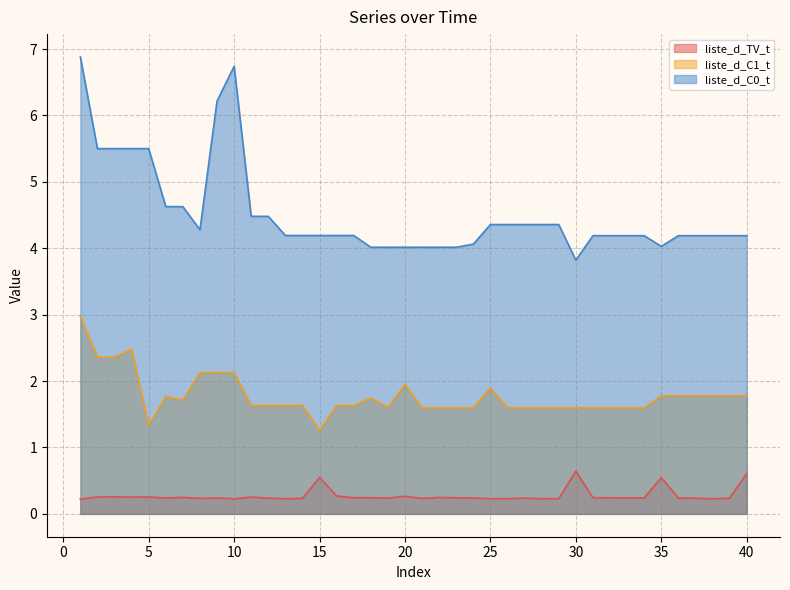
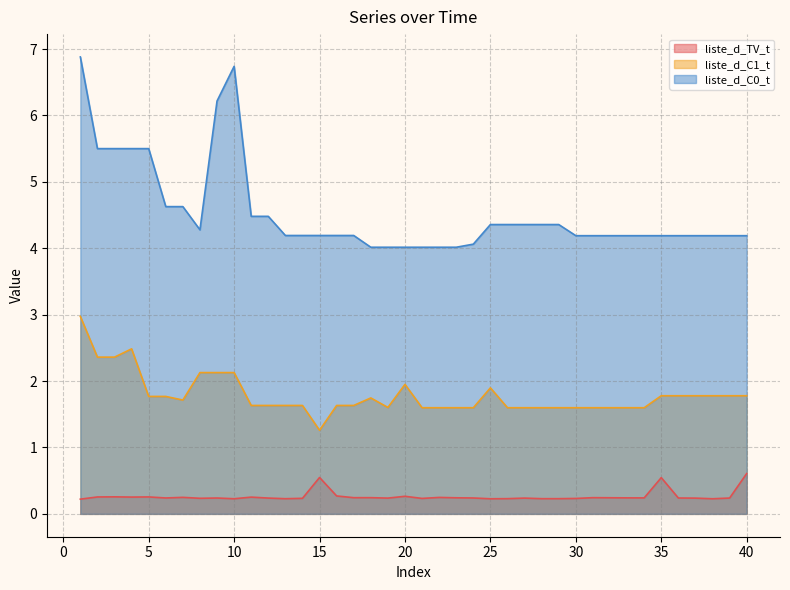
liste_d_C1_t, 5: 1.3 -> 1.8
liste_d_TV_t, 30: 0.6 -> 0.2
liste_d_C0_t, 30: 3.8 -> 4.2
liste_d_C0_t, 35: 4.0 -> 4.2
